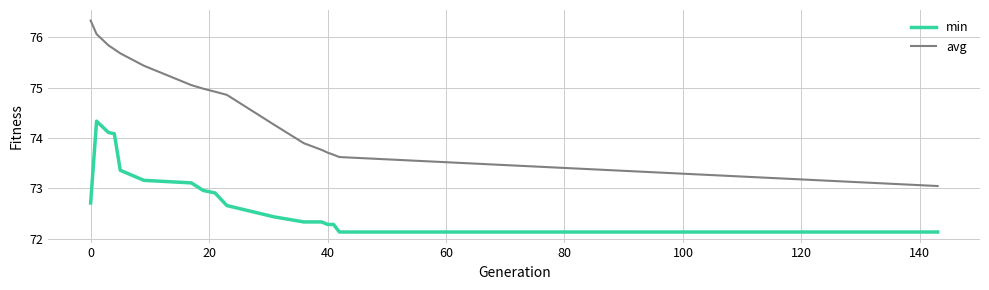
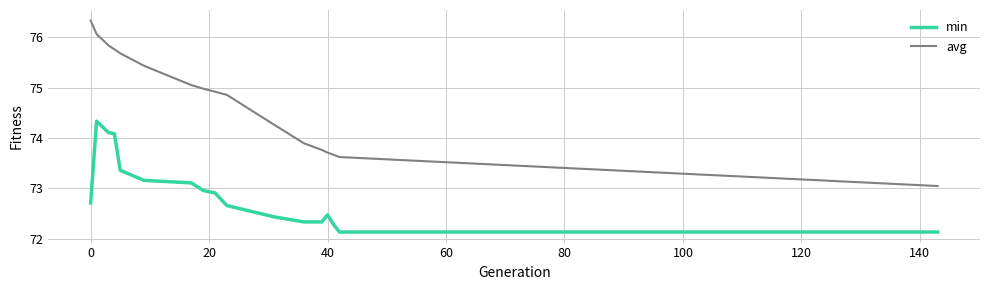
min, 40: 72.3 -> 72.5
